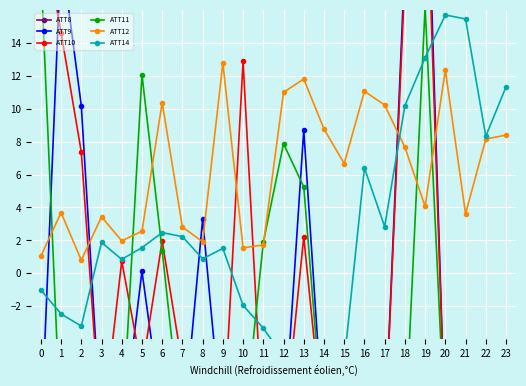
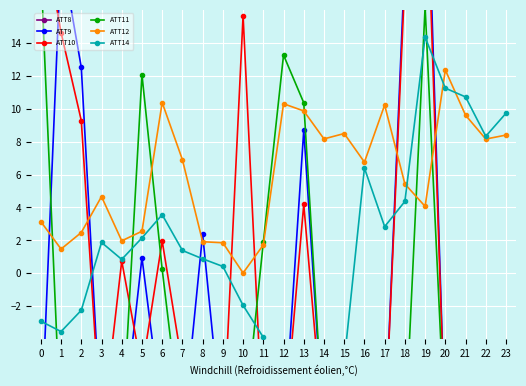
ATT12, 0: 1.0 -> 3.1
ATT14, 0: -1.0 -> -2.9
ATT12, 1: 3.7 -> 1.5
ATT14, 1: -2.5 -> -3.5
ATT9, 2: 10.2 -> 12.5
ATT10, 2: 7.4 -> 9.3
ATT12, 2: 0.8 -> 2.5
ATT14, 2: -3.2 -> -2.2
ATT12, 3: 3.4 -> 4.7
ATT9, 5: 0.1 -> 1.0
ATT14, 5: 1.6 -> 2.2
ATT11, 6: 1.4 -> 0.2
ATT14, 6: 2.5 -> 3.6
ATT12, 7: 2.8 -> 6.9
ATT14, 7: 2.2 -> 1.4
ATT9, 8: 3.3 -> 2.4
ATT12, 9: 12.8 -> 1.9
ATT14, 9: 1.5 -> 0.4
ATT10, 10: 12.9 -> 15.7
ATT12, 10: 1.5 -> 0.0
ATT14, 11: -3.3 -> -3.9
ATT11, 12: 7.9 -> 13.3
ATT12, 12: 11.0 -> 10.3
ATT10, 13: 2.2 -> 4.2
ATT11, 13: 5.3 -> 10.4
ATT12, 13: 11.8 -> 9.9
ATT12, 14: 8.8 -> 8.2
ATT12, 15: 6.7 -> 8.5
ATT12, 16: 11.1 -> 6.8
ATT12, 18: 7.7 -> 5.4
ATT14, 18: 10.2 -> 4.4
ATT14, 19: 13.1 -> 14.3
ATT14, 20: 15.7 -> 11.2
ATT12, 21: 3.6 -> 9.6
ATT14, 21: 15.4 -> 10.7
ATT14, 23: 11.3 -> 9.7
